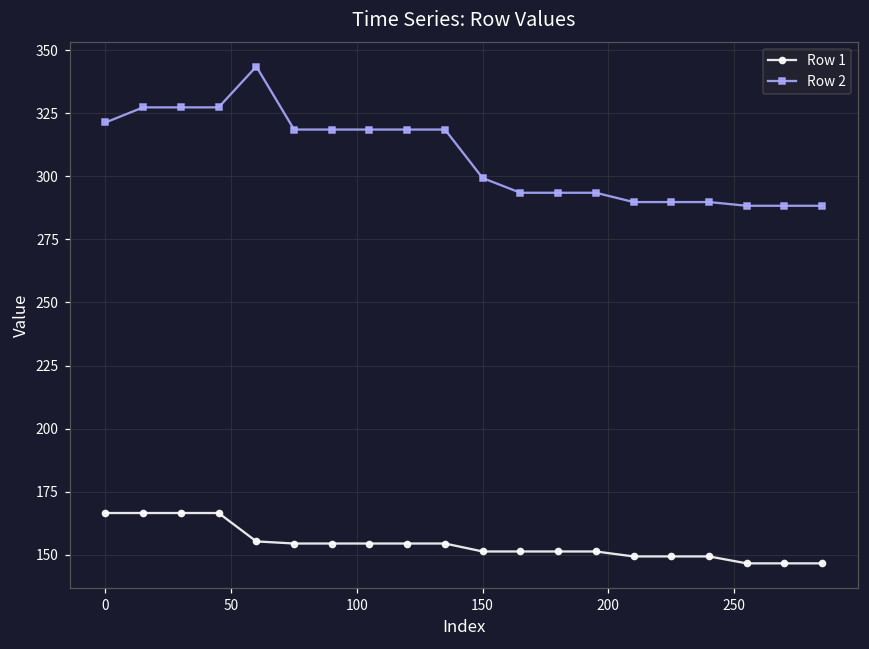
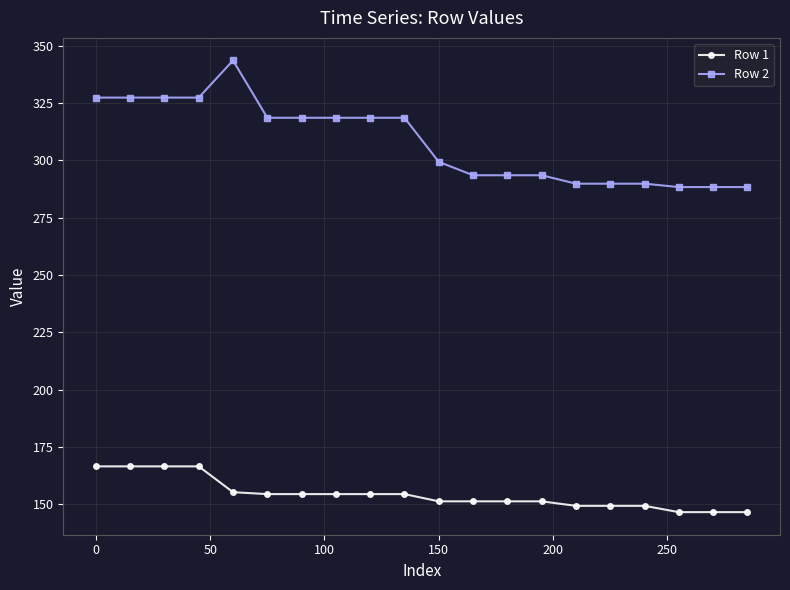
Row 2, 0: 321 -> 327
